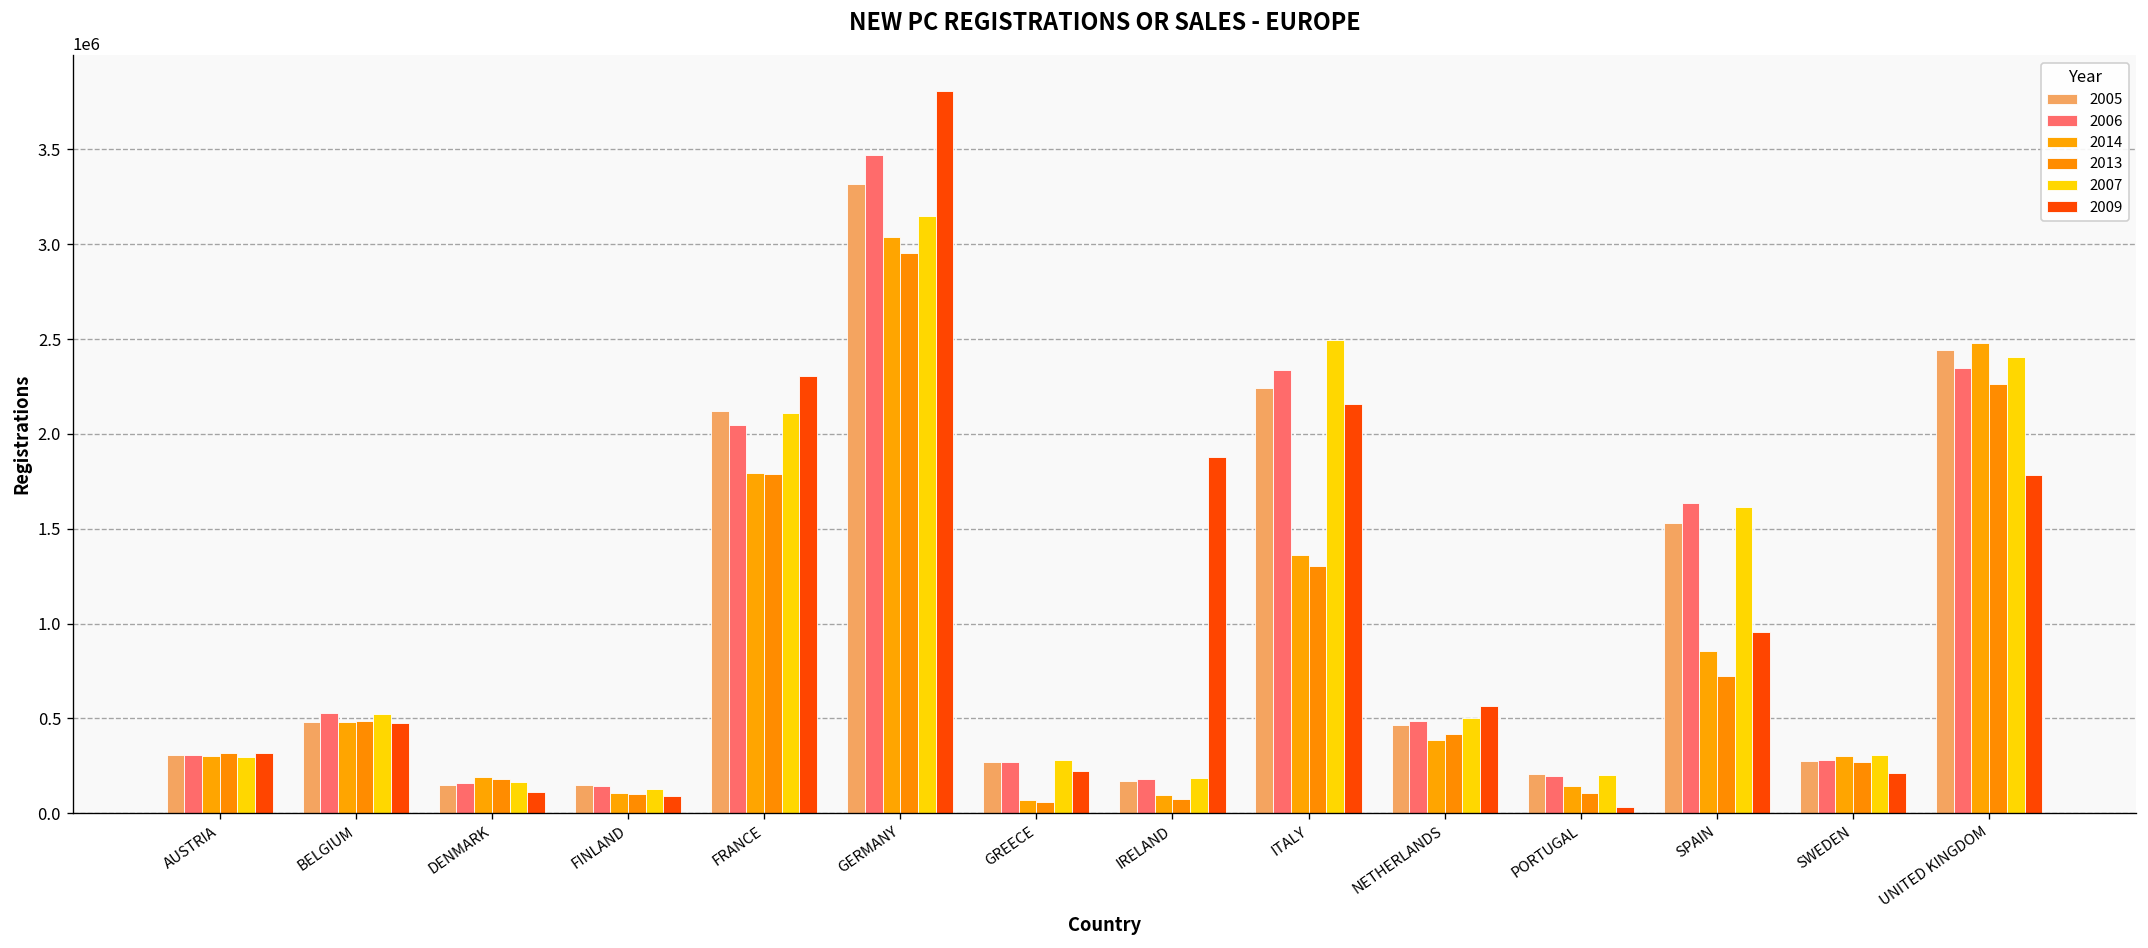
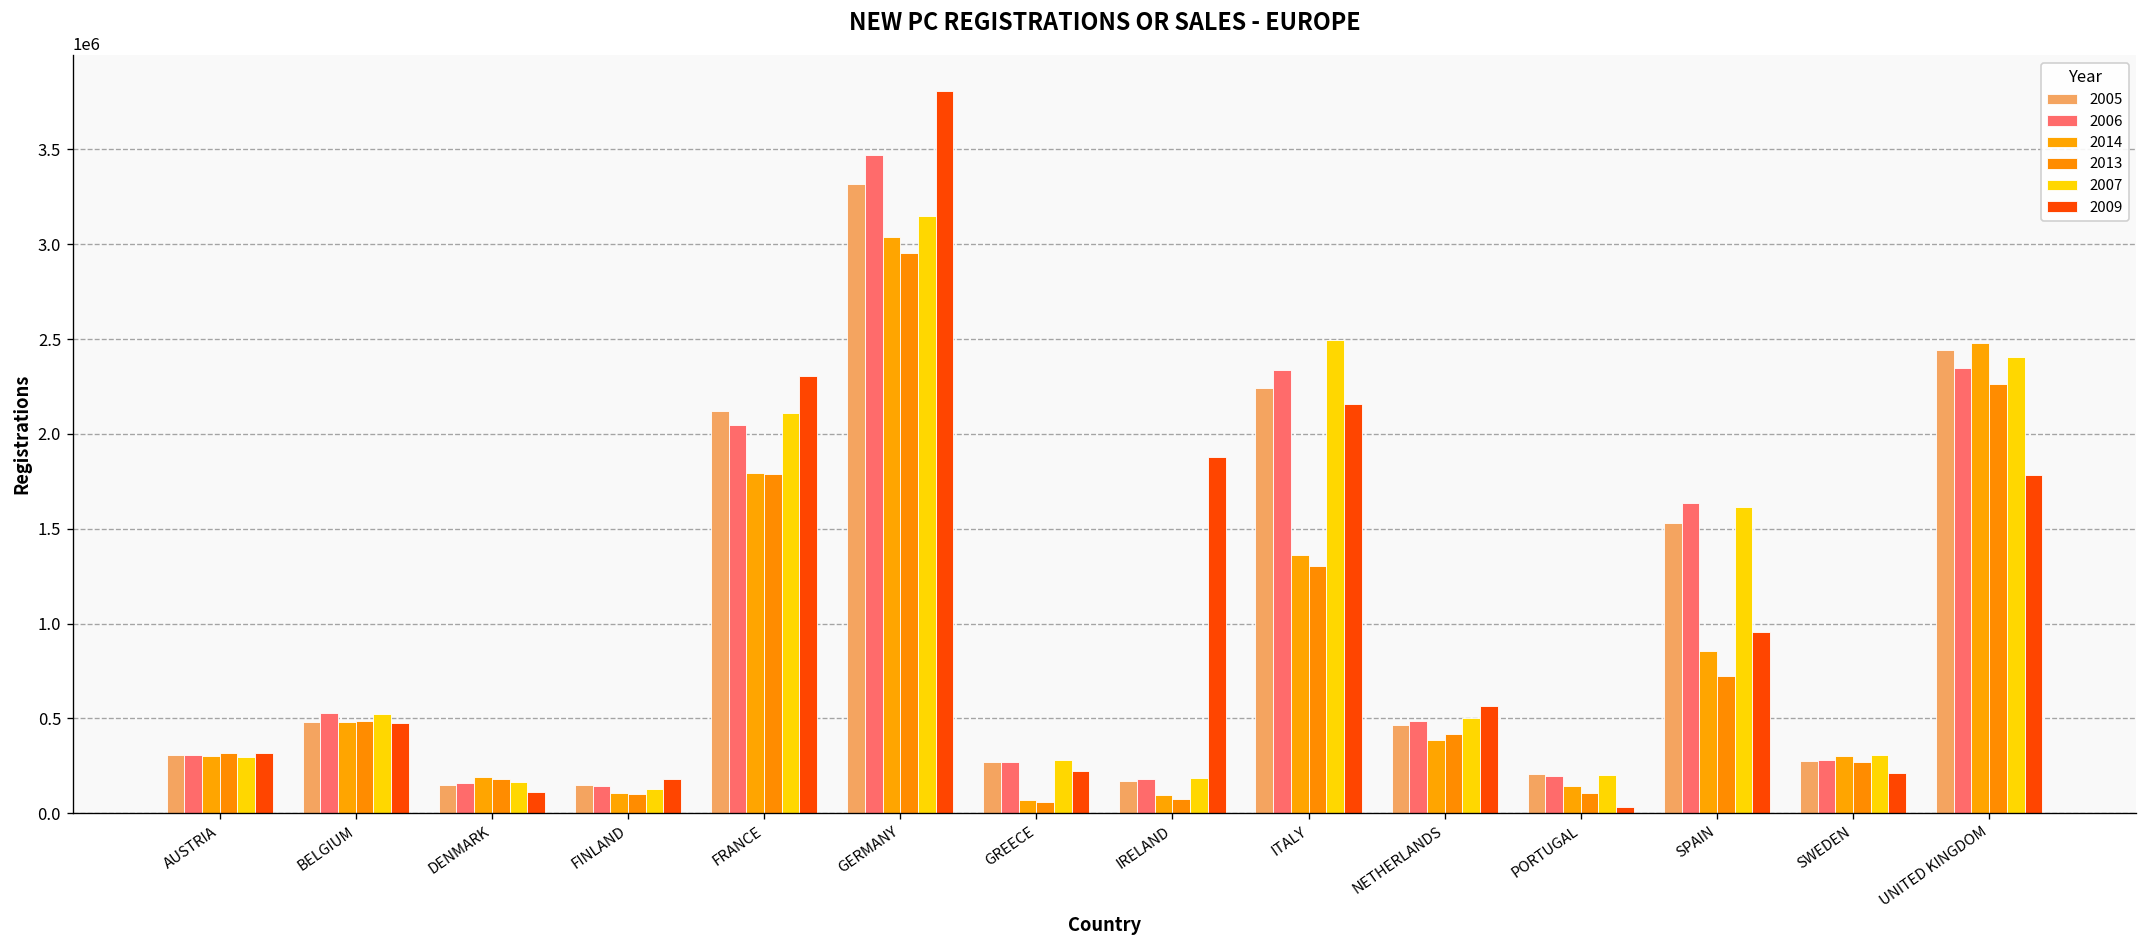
2009, FINLAND: 90000 -> 180000
